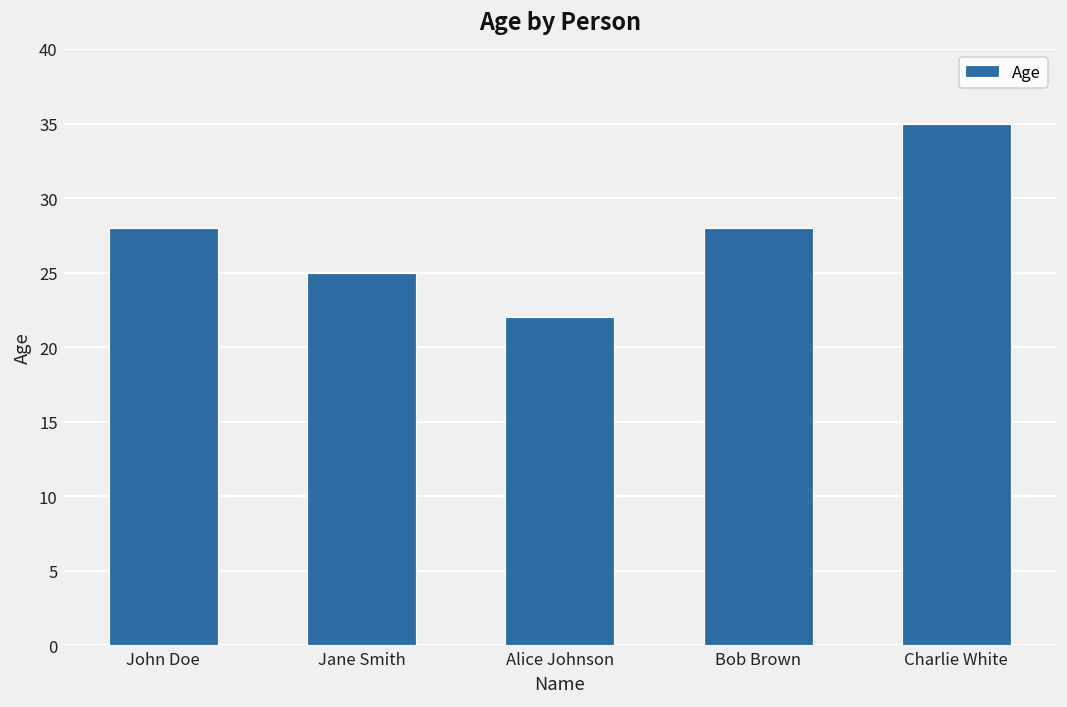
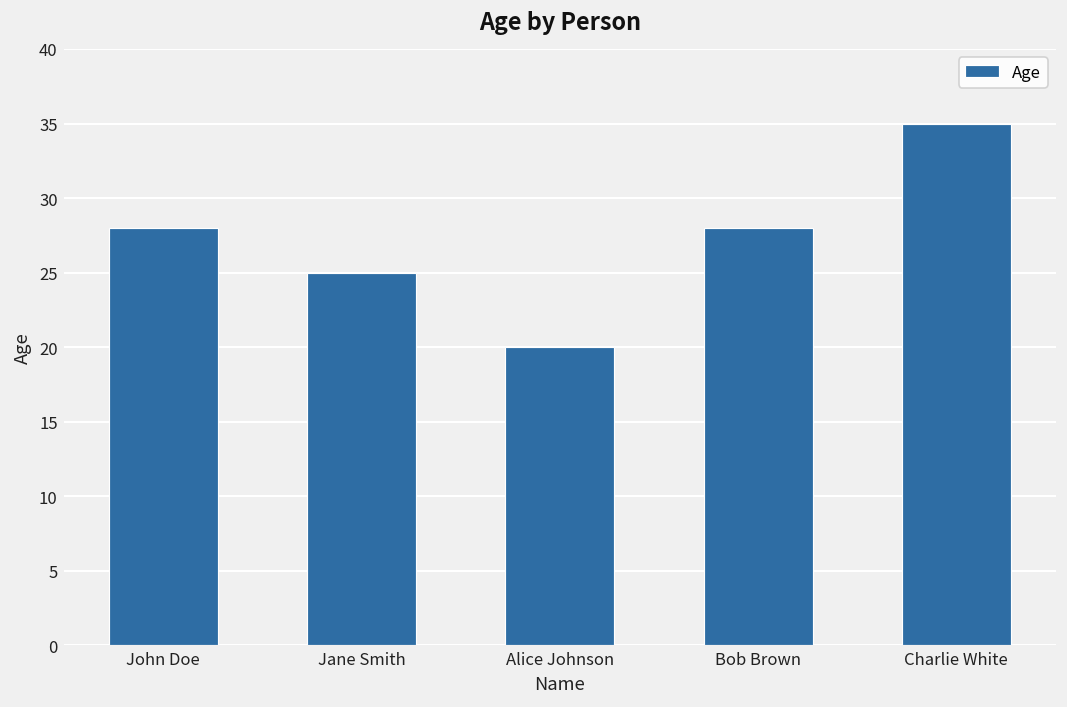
Alice Johnson: 22 -> 20
